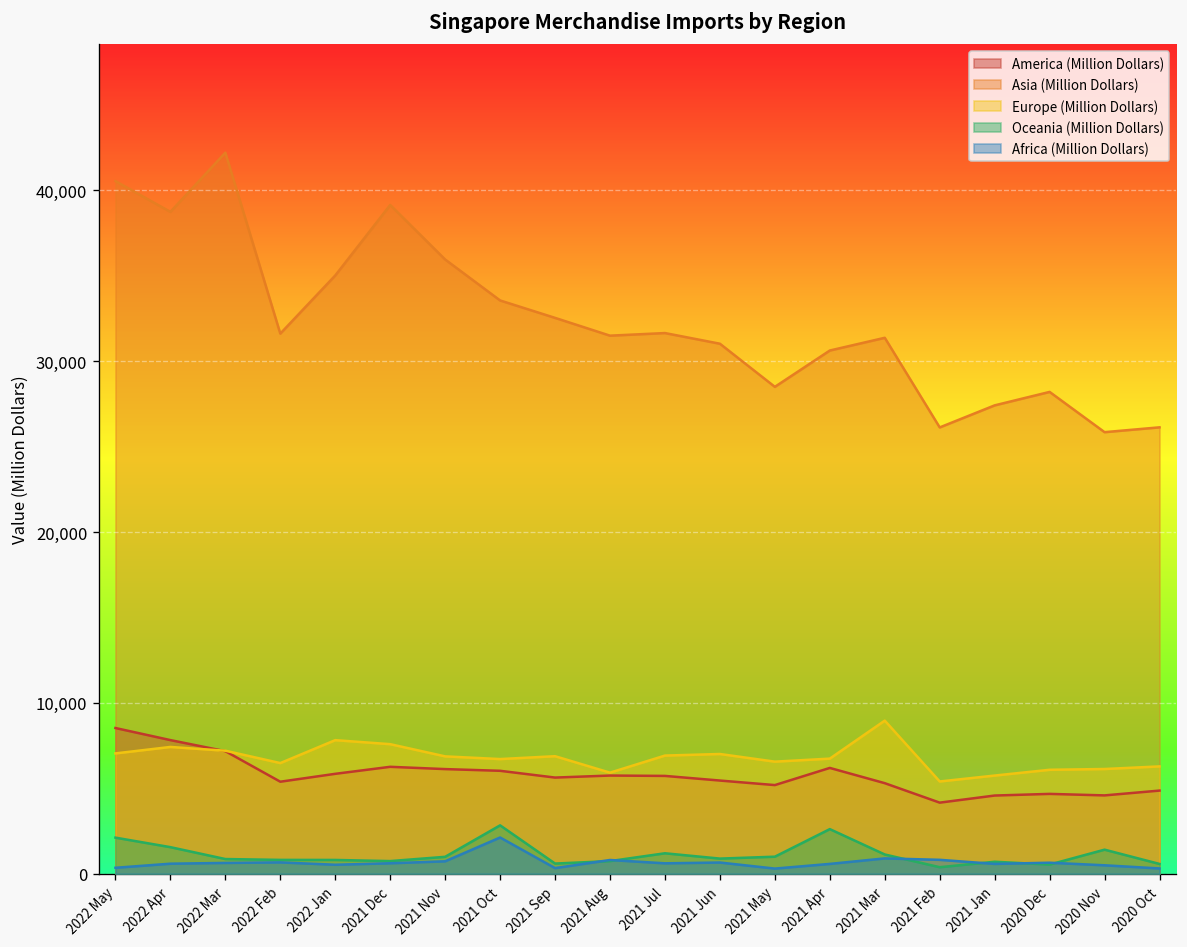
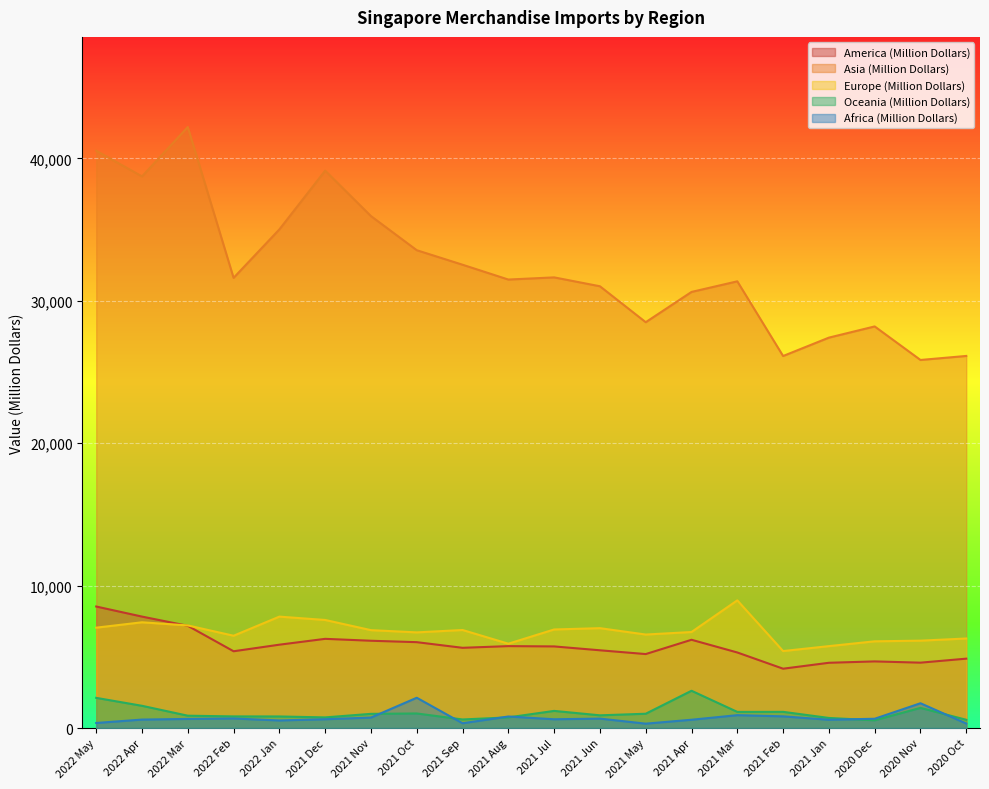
Oceania (Million Dollars), 2021 Oct: 2,800 -> 1,000
Oceania (Million Dollars), 2021 Feb: 400 -> 1,100
Africa (Million Dollars), 2020 Nov: 500 -> 1,700
